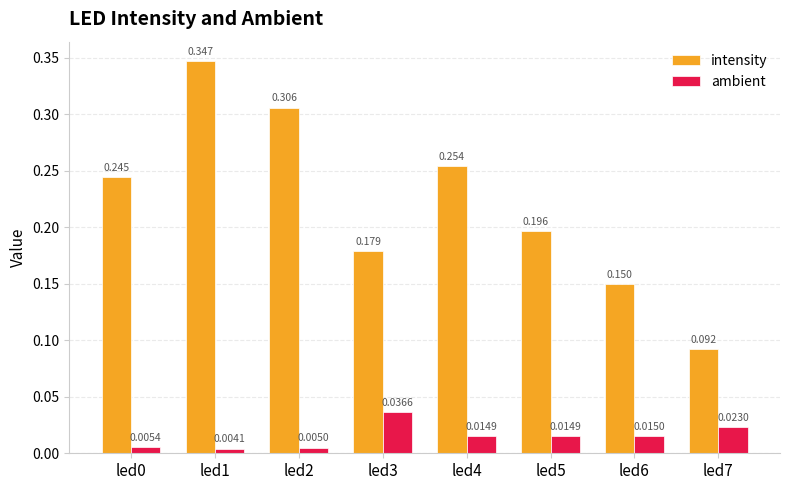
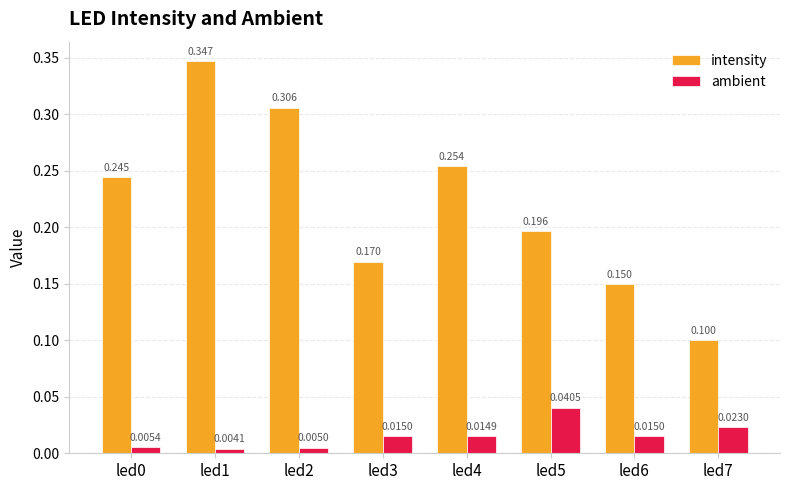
intensity, led3: 0.179 -> 0.170
ambient, led3: 0.0366 -> 0.0150
ambient, led5: 0.0149 -> 0.0405
intensity, led7: 0.092 -> 0.100
